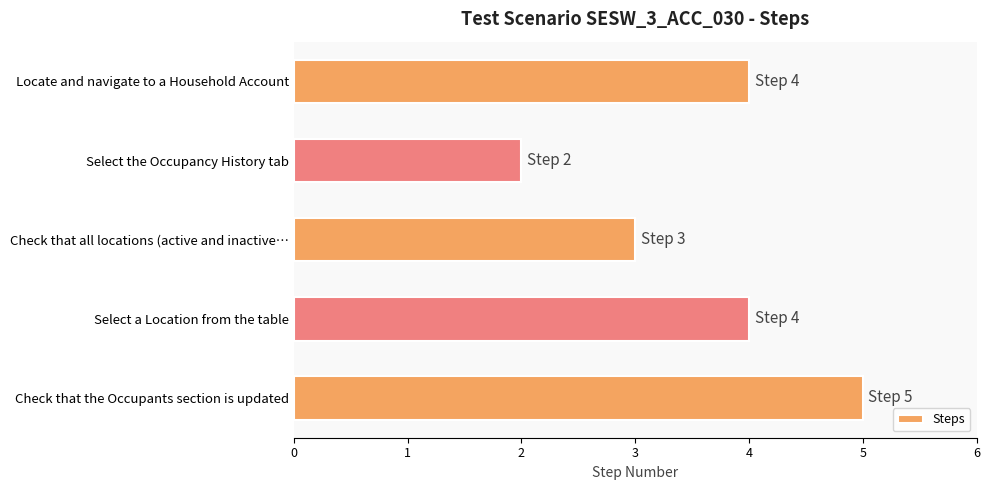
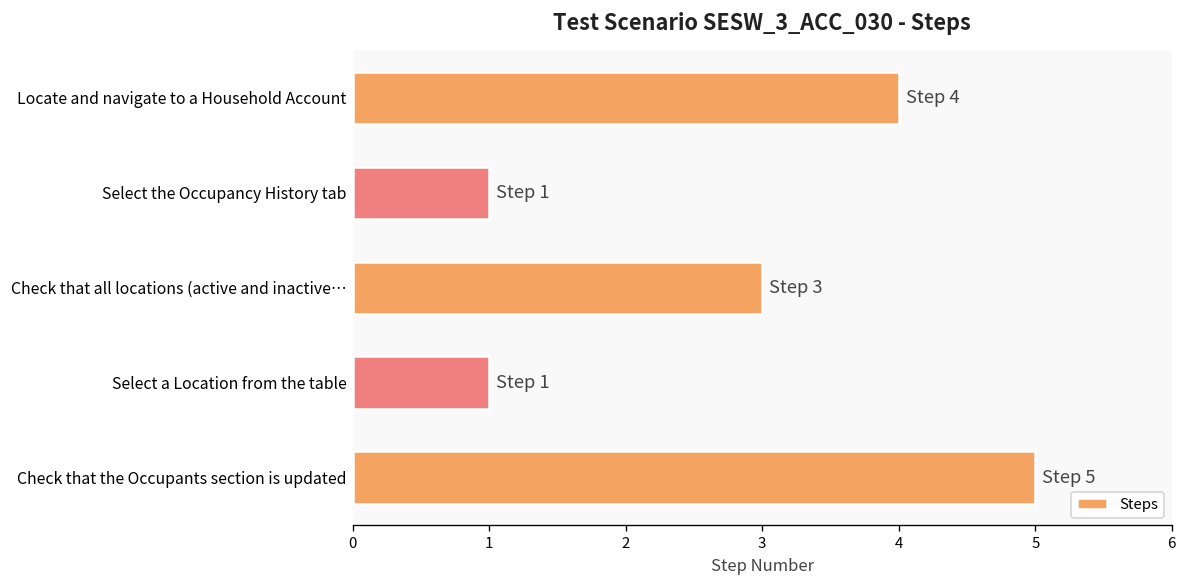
Select the Occupancy History tab: 2 -> 1
Select a Location from the table: 4 -> 1
